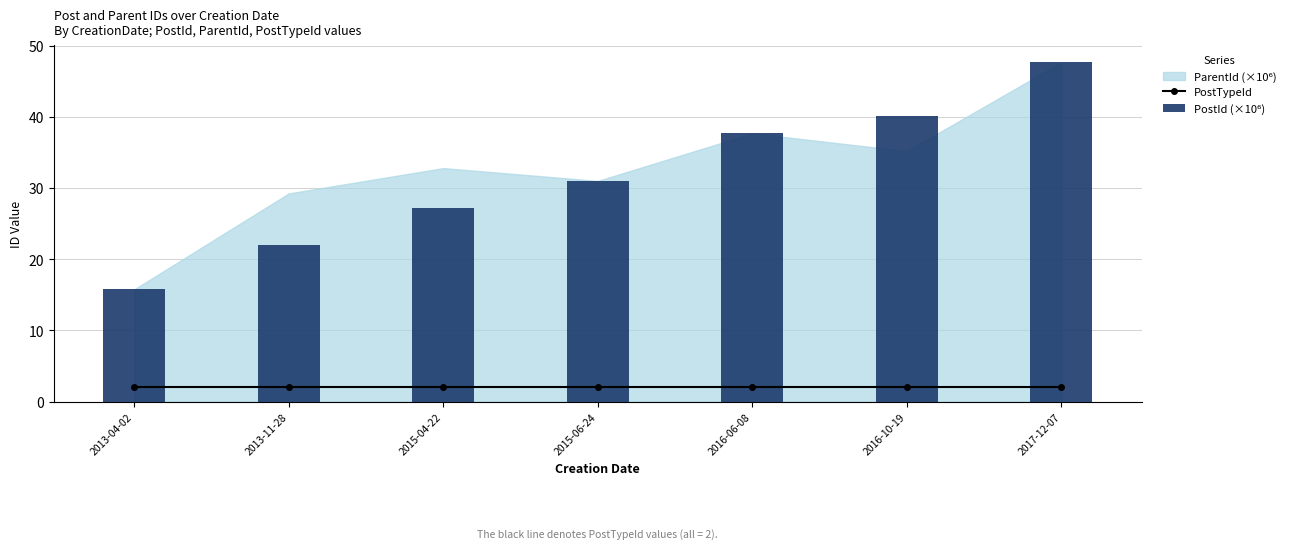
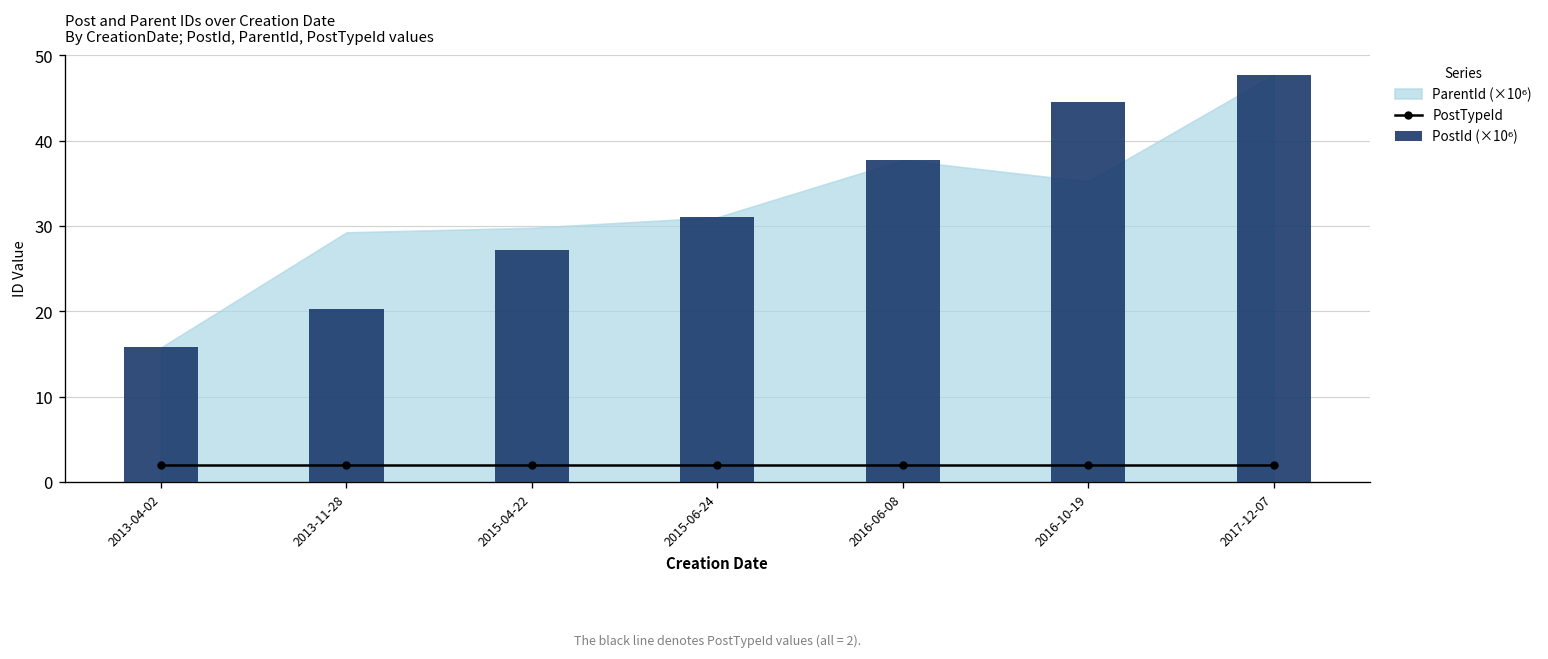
PostId (×10⁶), 2013-11-28: 22 -> 20
ParentId (×10⁶), 2015-04-22: 33 -> 30
PostId (×10⁶), 2016-10-19: 40 -> 45
